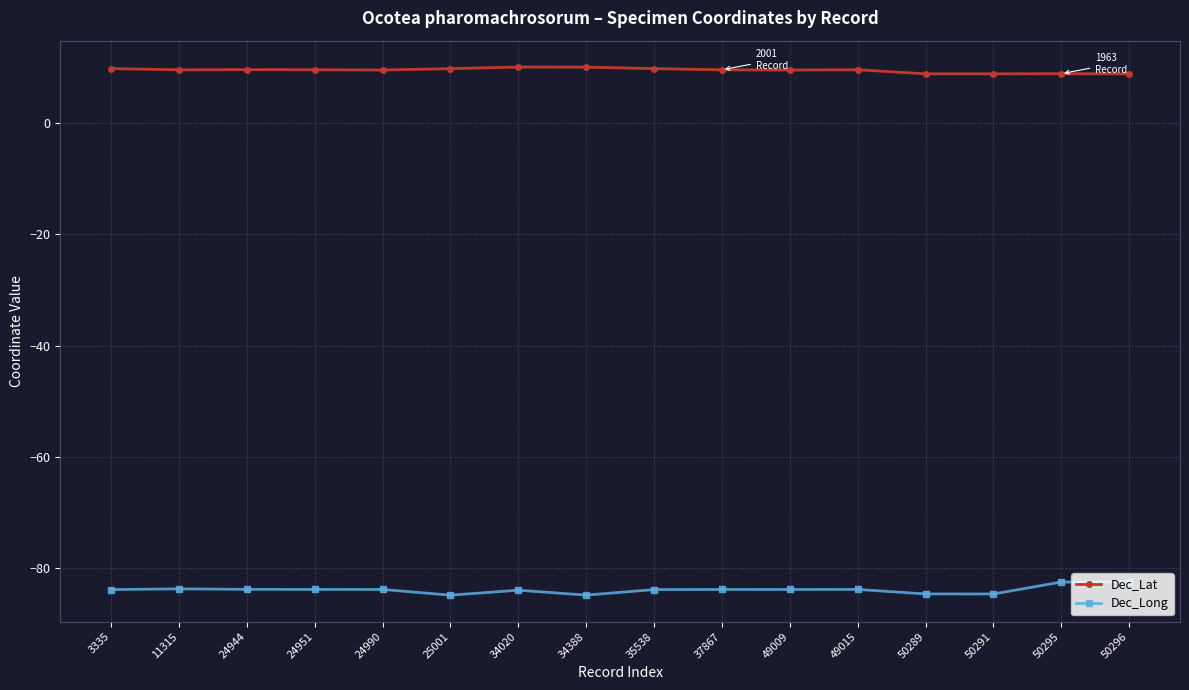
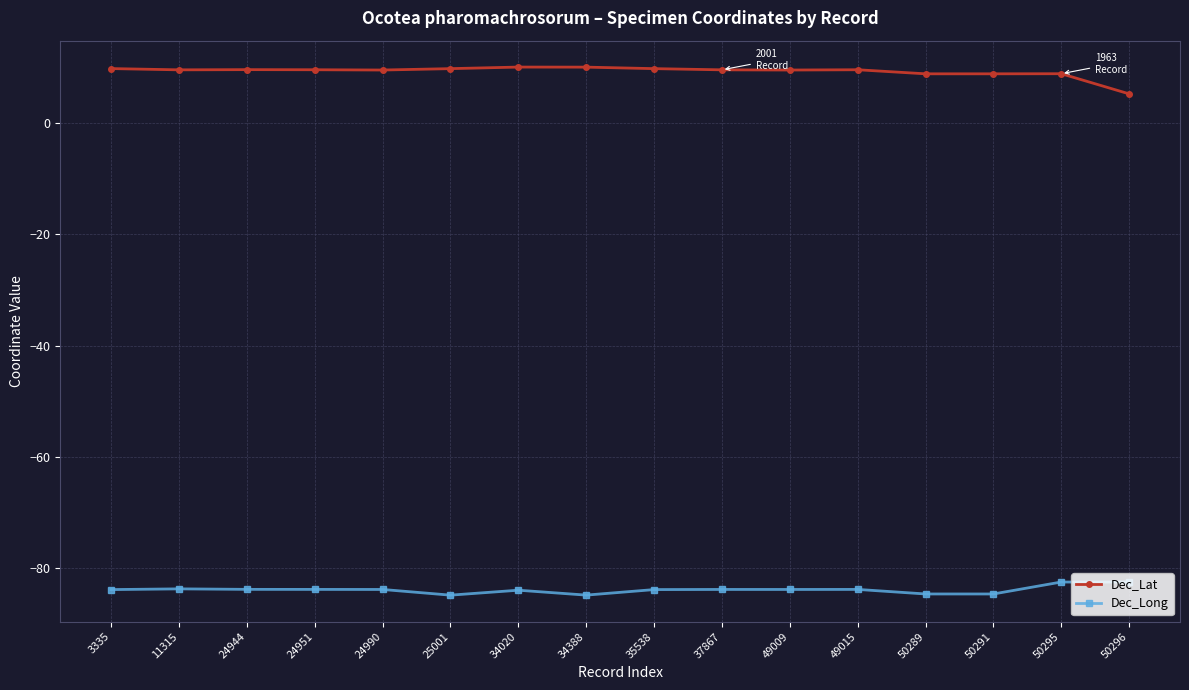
Dec_Lat, 50296: 9 -> 5
